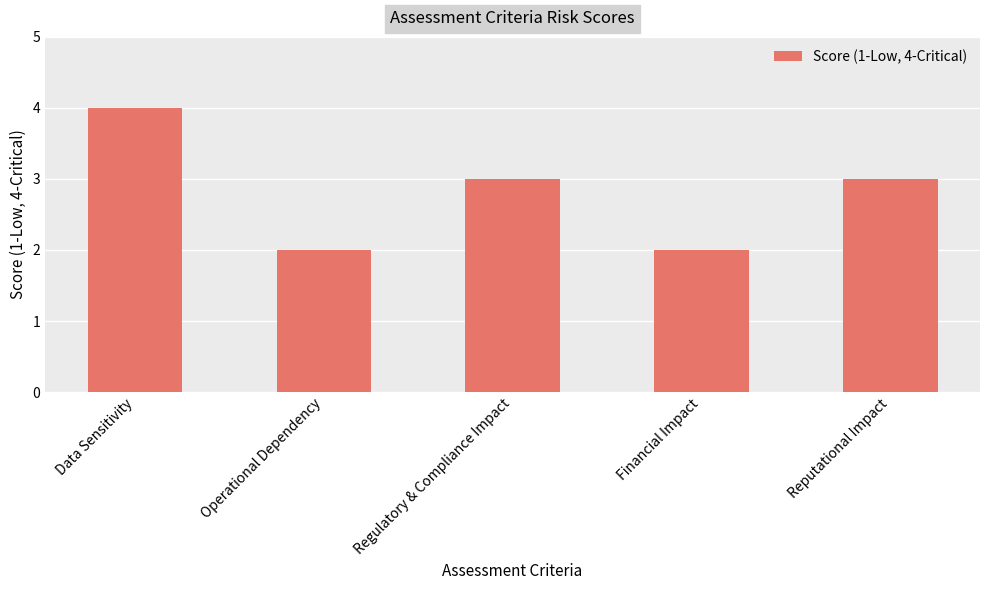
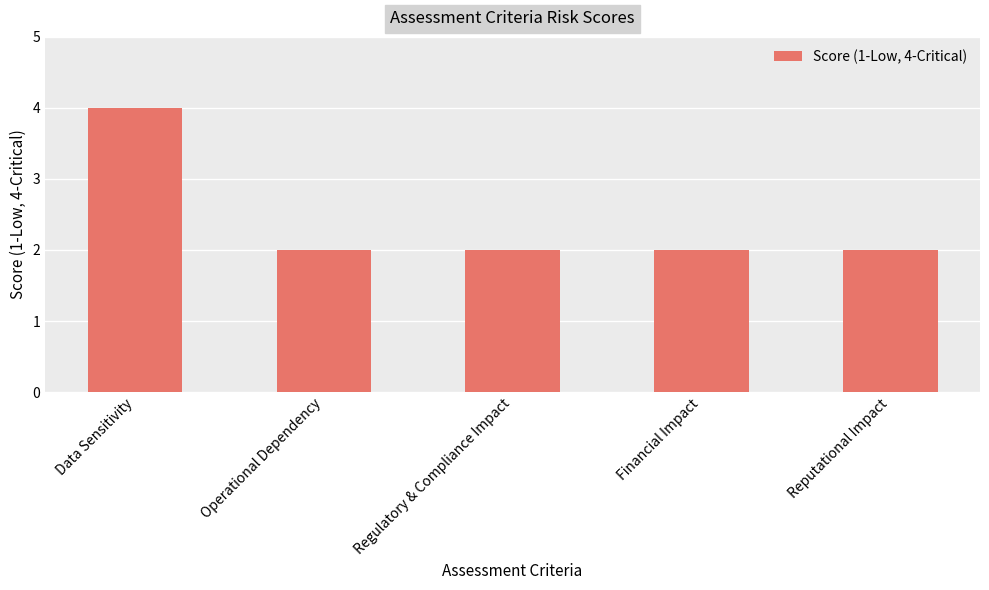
Regulatory & Compliance Impact: 3 -> 2
Reputational Impact: 3 -> 2
